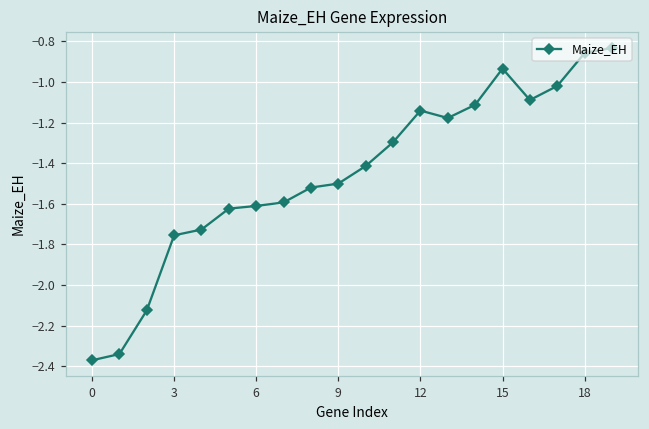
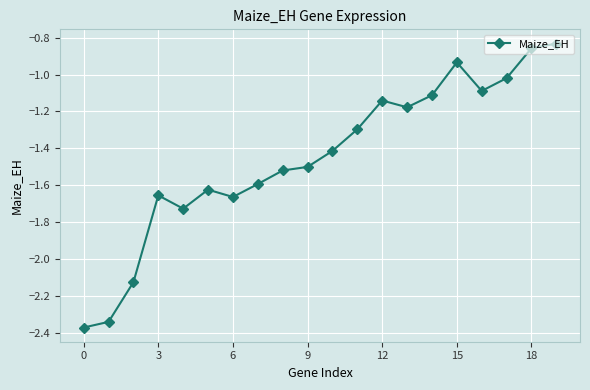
3: -1.76 -> -1.65
6: -1.61 -> -1.66
